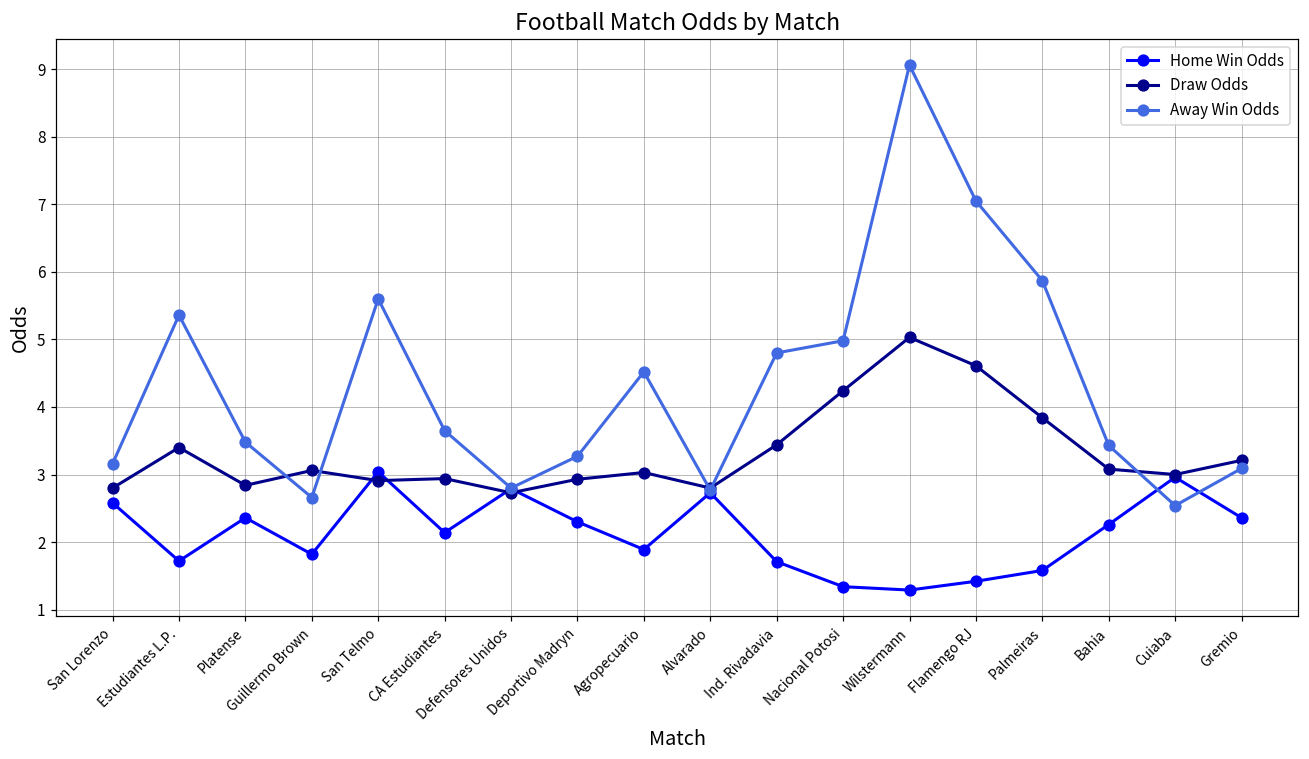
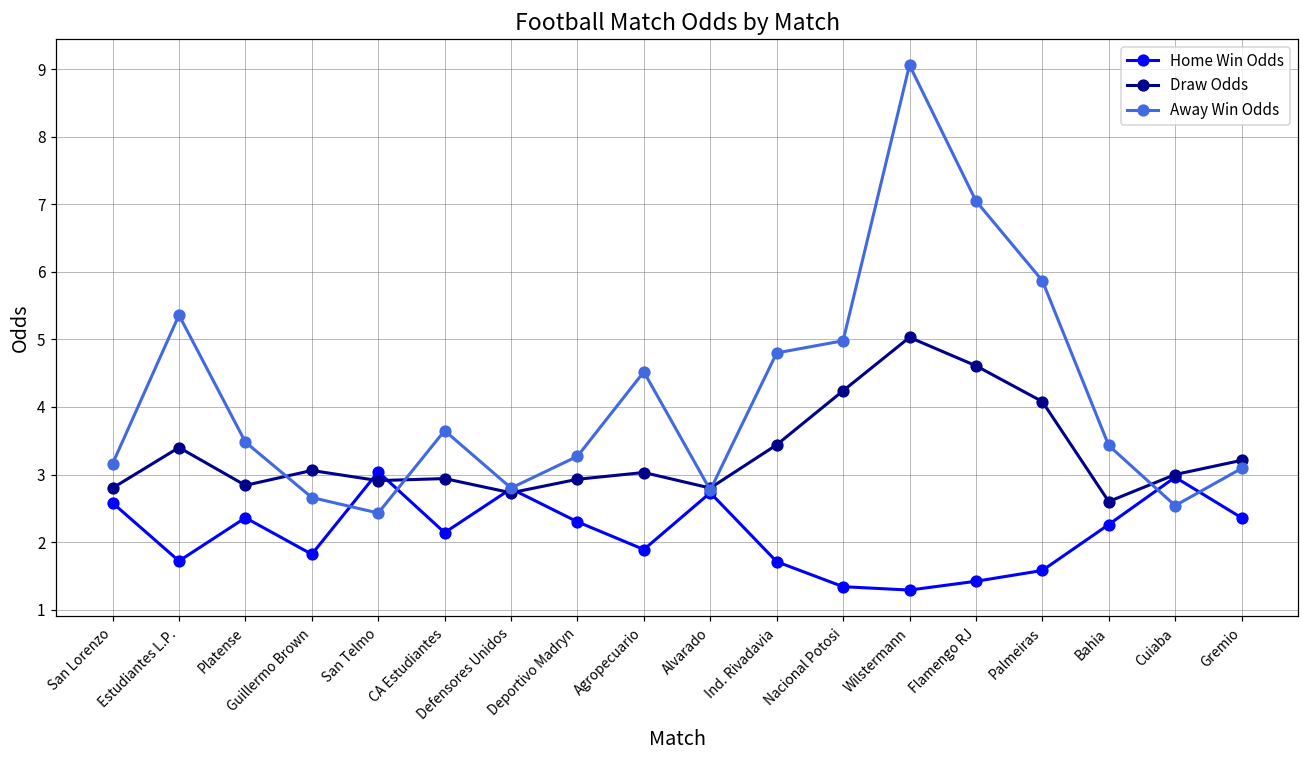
Away Win Odds, San Telmo: 5.6 -> 2.4
Draw Odds, Palmeiras: 3.8 -> 4.1
Draw Odds, Bahia: 3.1 -> 2.6
